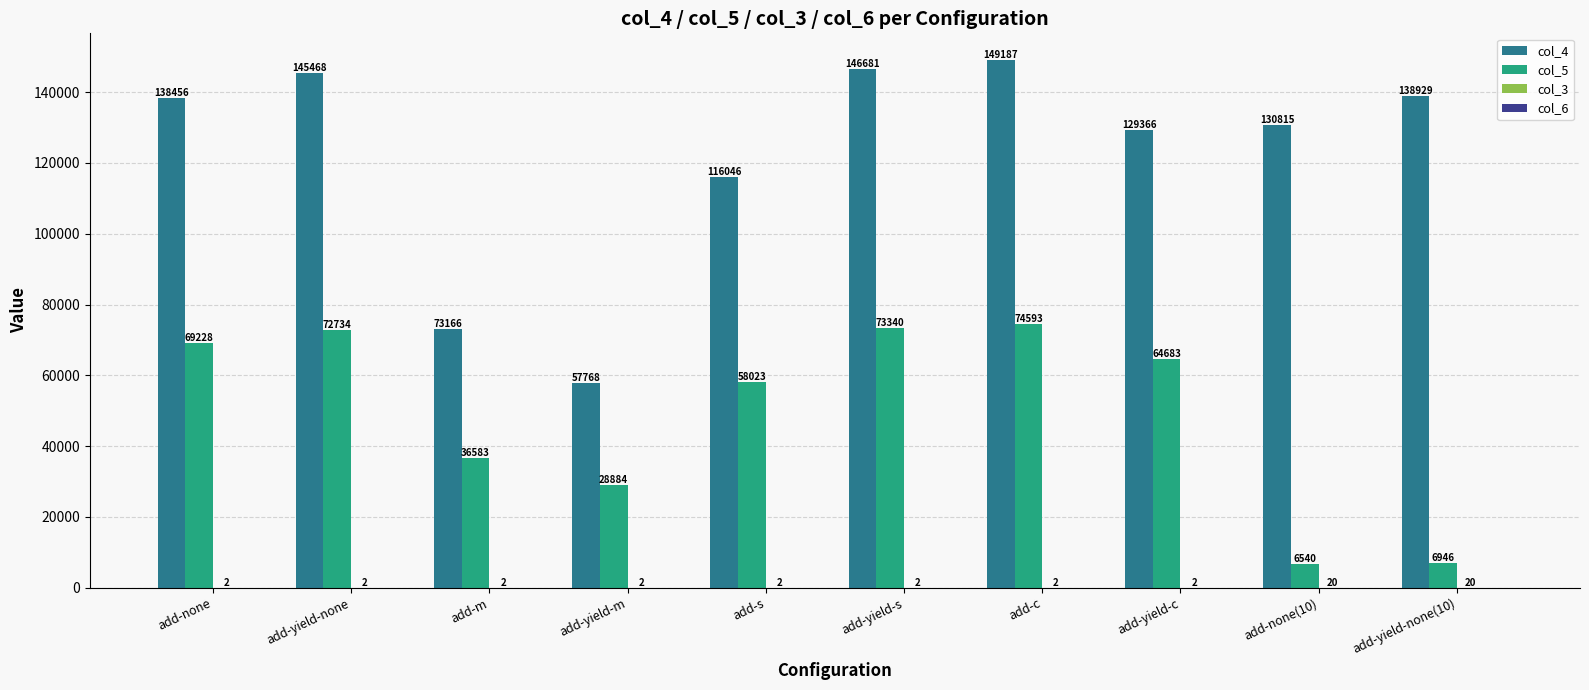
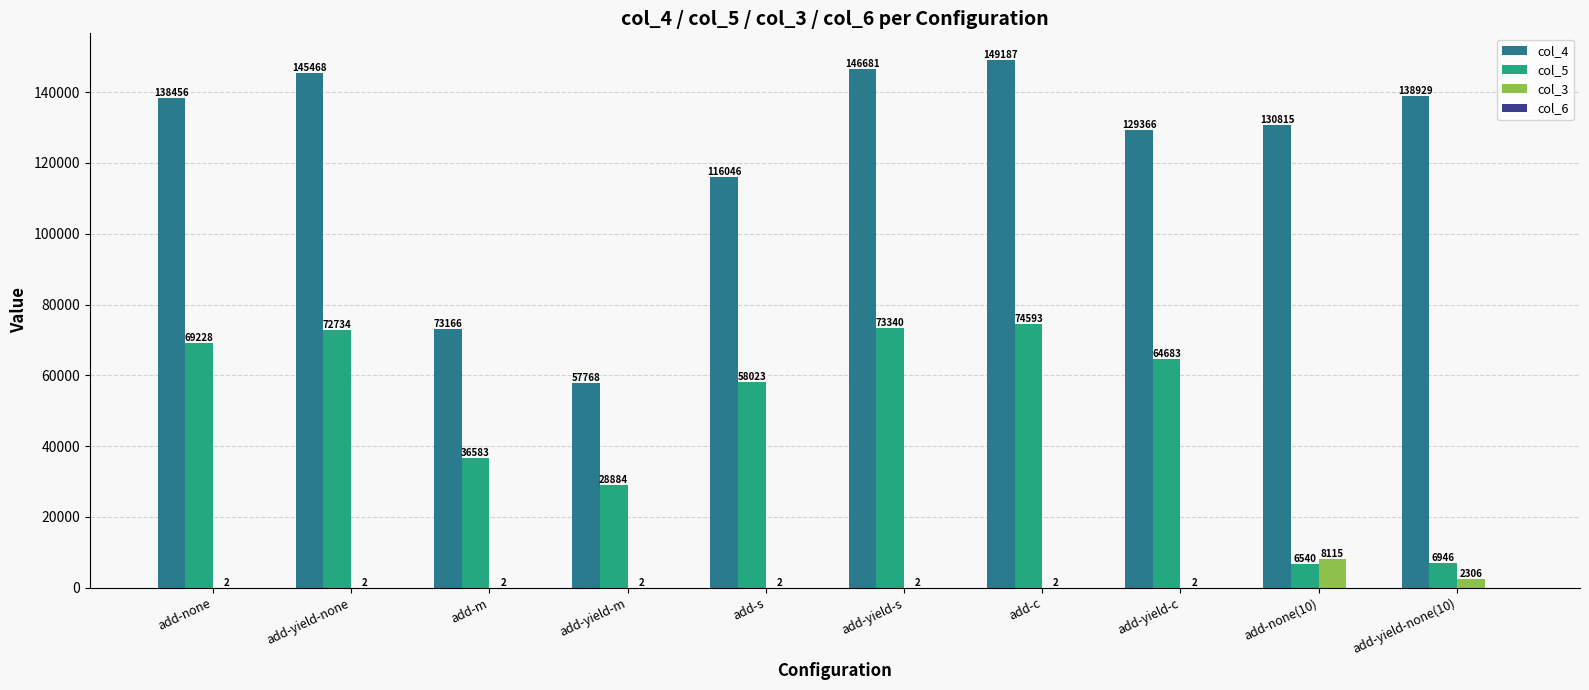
col_3, add-none(10): 20 -> 8115
col_3, add-yield-none(10): 20 -> 2306
